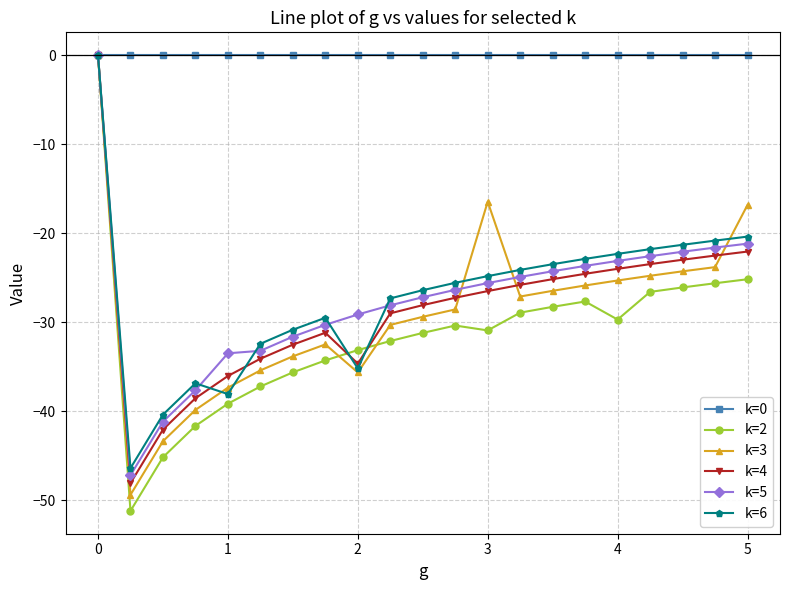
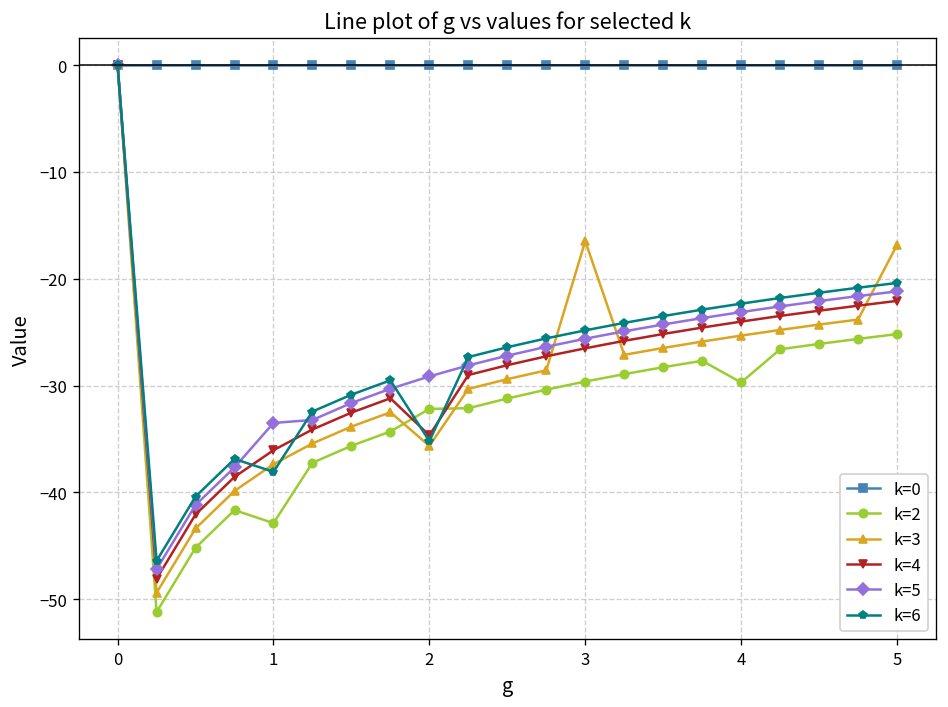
k=2, 1: -39 -> -43
k=2, 2: -33 -> -32
k=2, 3: -31 -> -30
